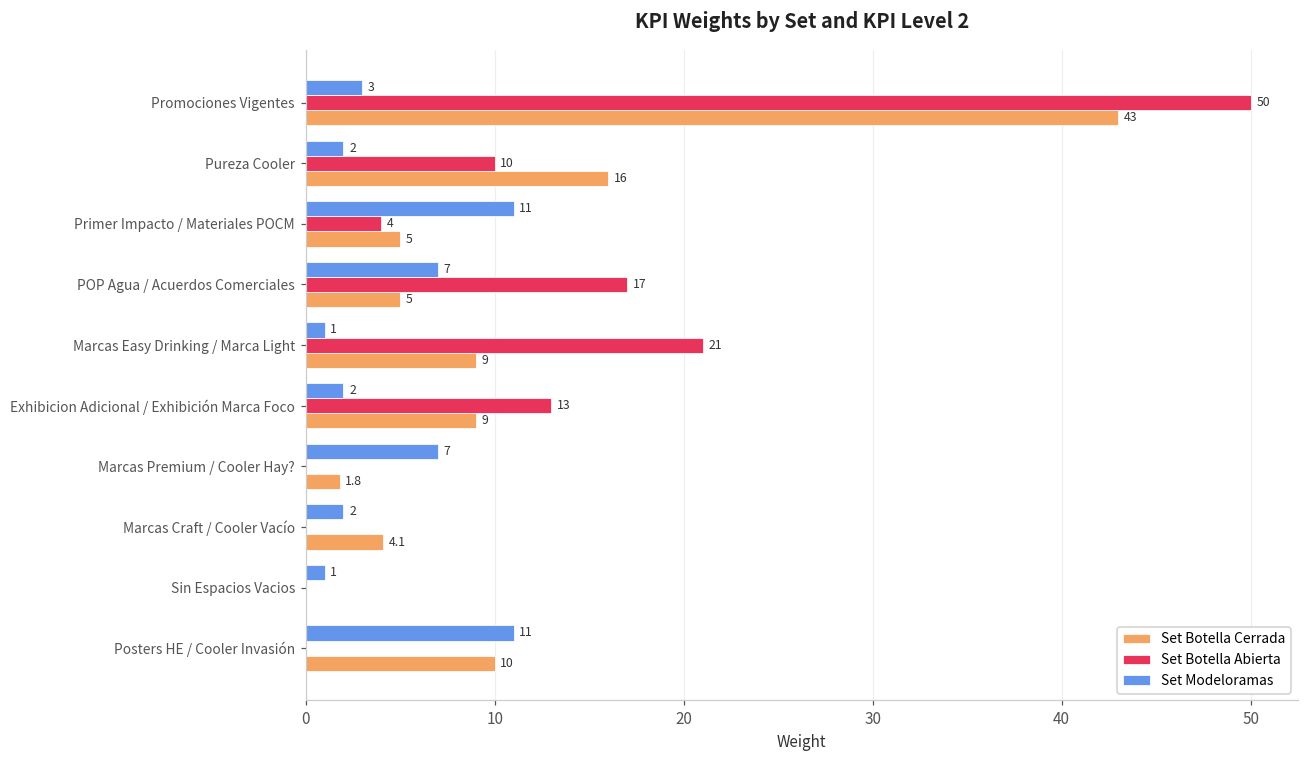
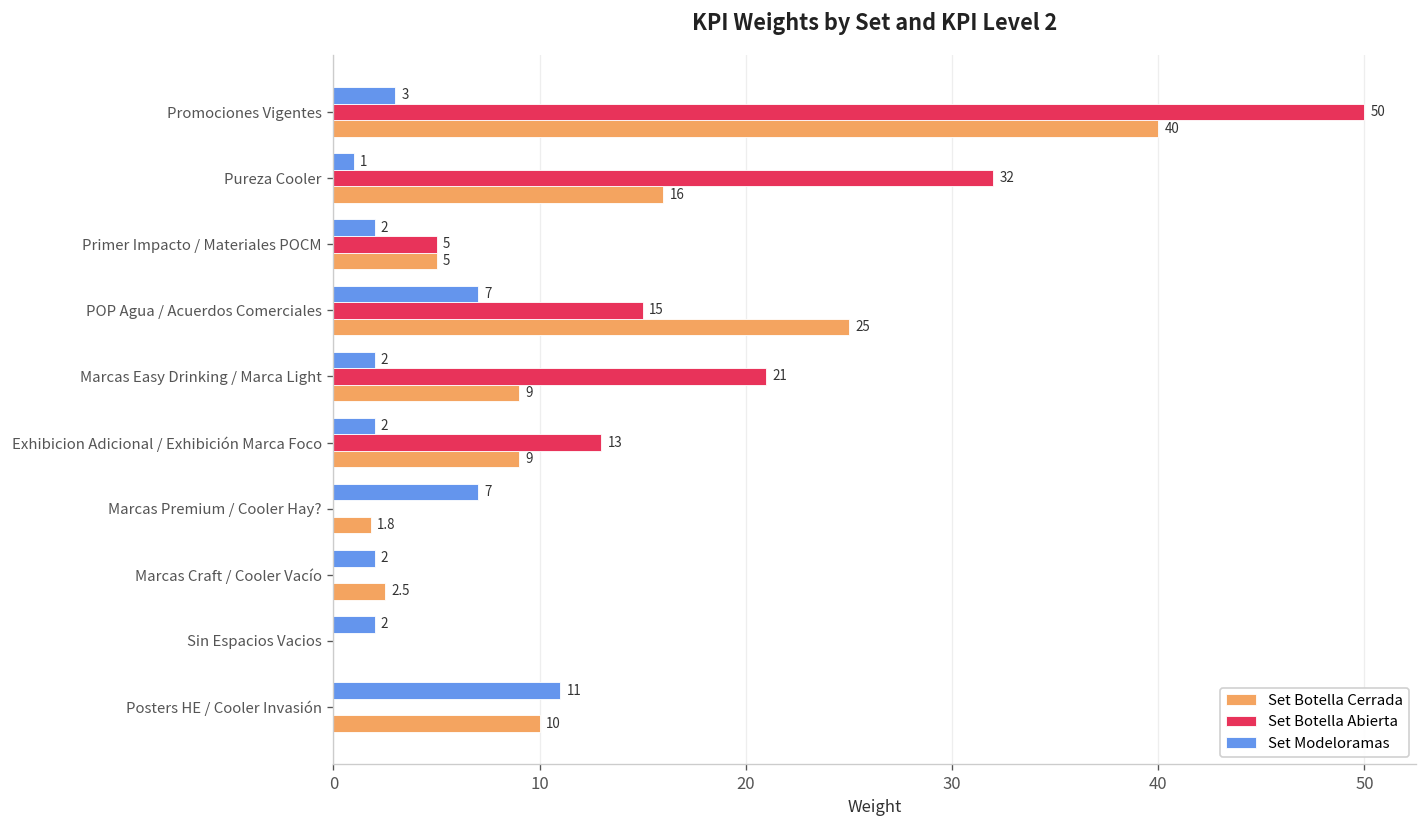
Set Botella Cerrada, Promociones Vigentes: 43 -> 40
Set Modeloramas, Pureza Cooler: 2 -> 1
Set Botella Abierta, Pureza Cooler: 10 -> 32
Set Modeloramas, Primer Impacto / Materiales POCM: 11 -> 2
Set Botella Abierta, Primer Impacto / Materiales POCM: 4 -> 5
Set Botella Abierta, POP Agua / Acuerdos Comerciales: 17 -> 15
Set Botella Cerrada, POP Agua / Acuerdos Comerciales: 5 -> 25
Set Modeloramas, Marcas Easy Drinking / Marca Light: 1 -> 2
Set Botella Cerrada, Marcas Craft / Cooler Vacío: 4.1 -> 2.5
Set Modeloramas, Sin Espacios Vacios: 1 -> 2
